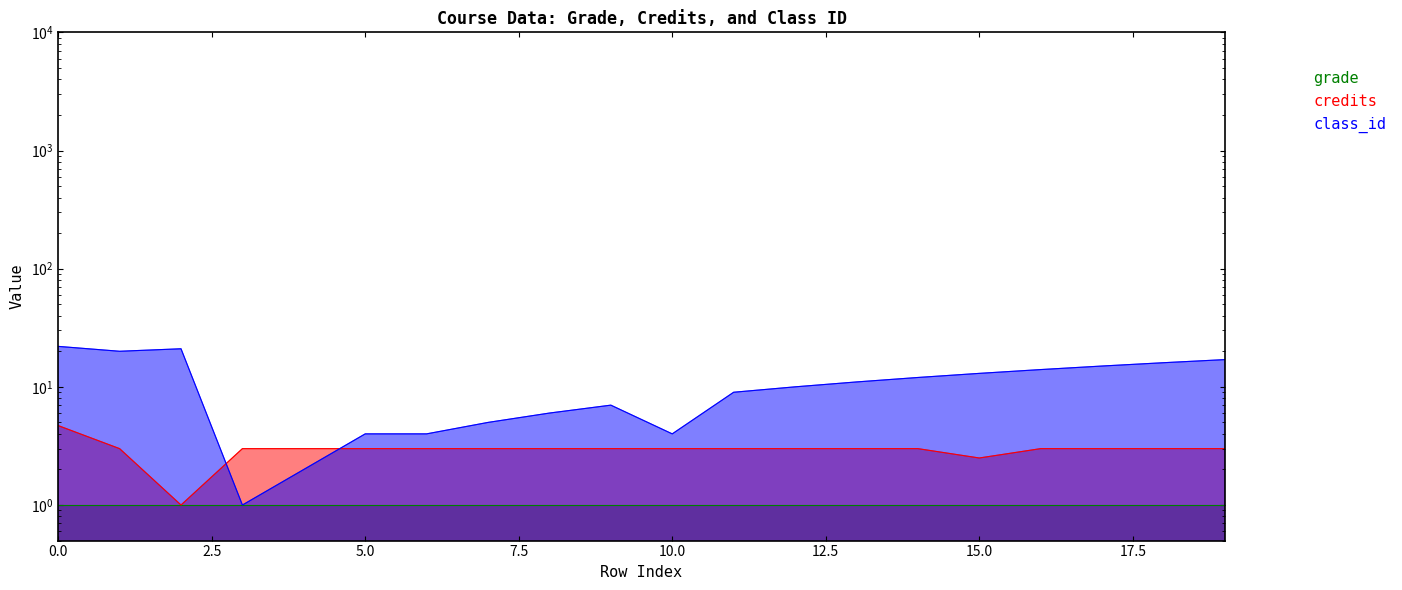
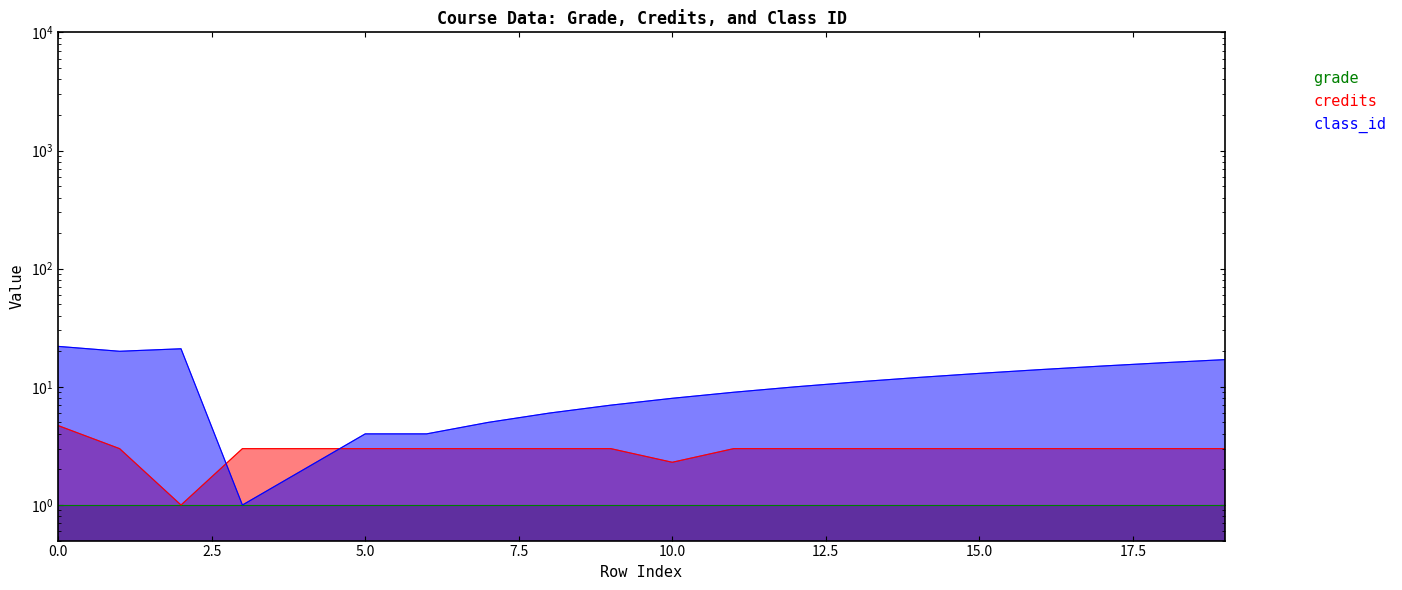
credits, 10.0: 3.0 -> 2.3
class_id, 10.0: 4 -> 8
credits, 15.0: 2.5 -> 3.0
